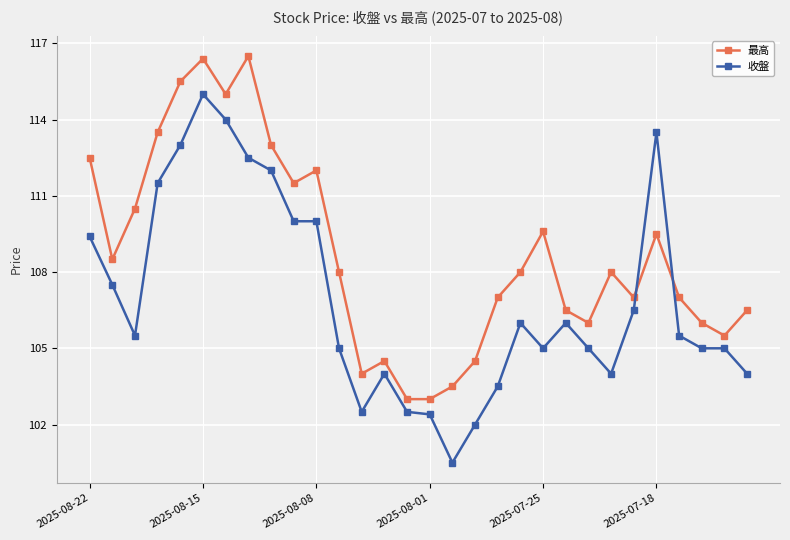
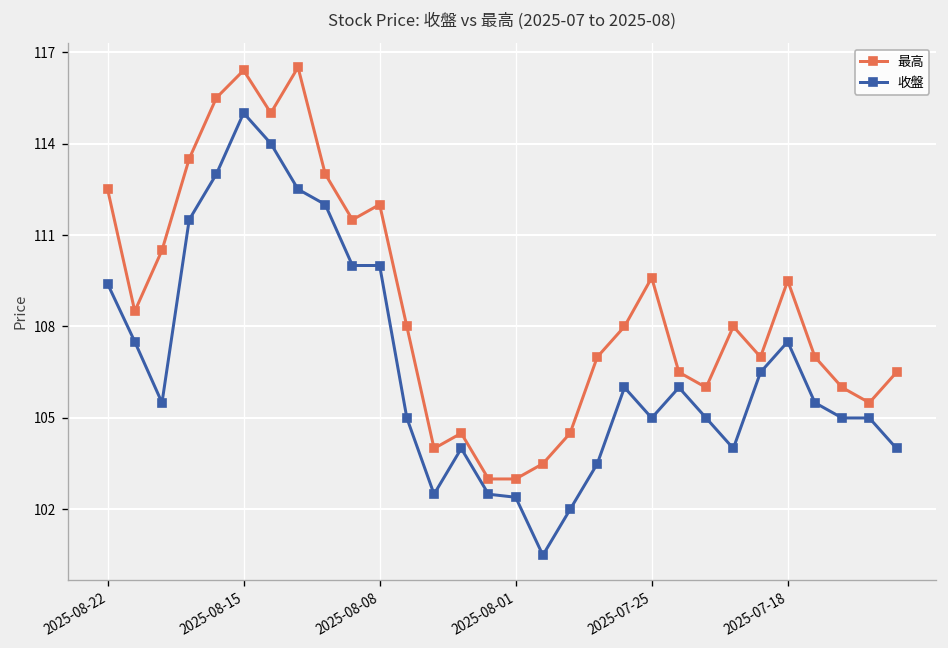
收盤, 2025-07-18: 113.5 -> 107.5
